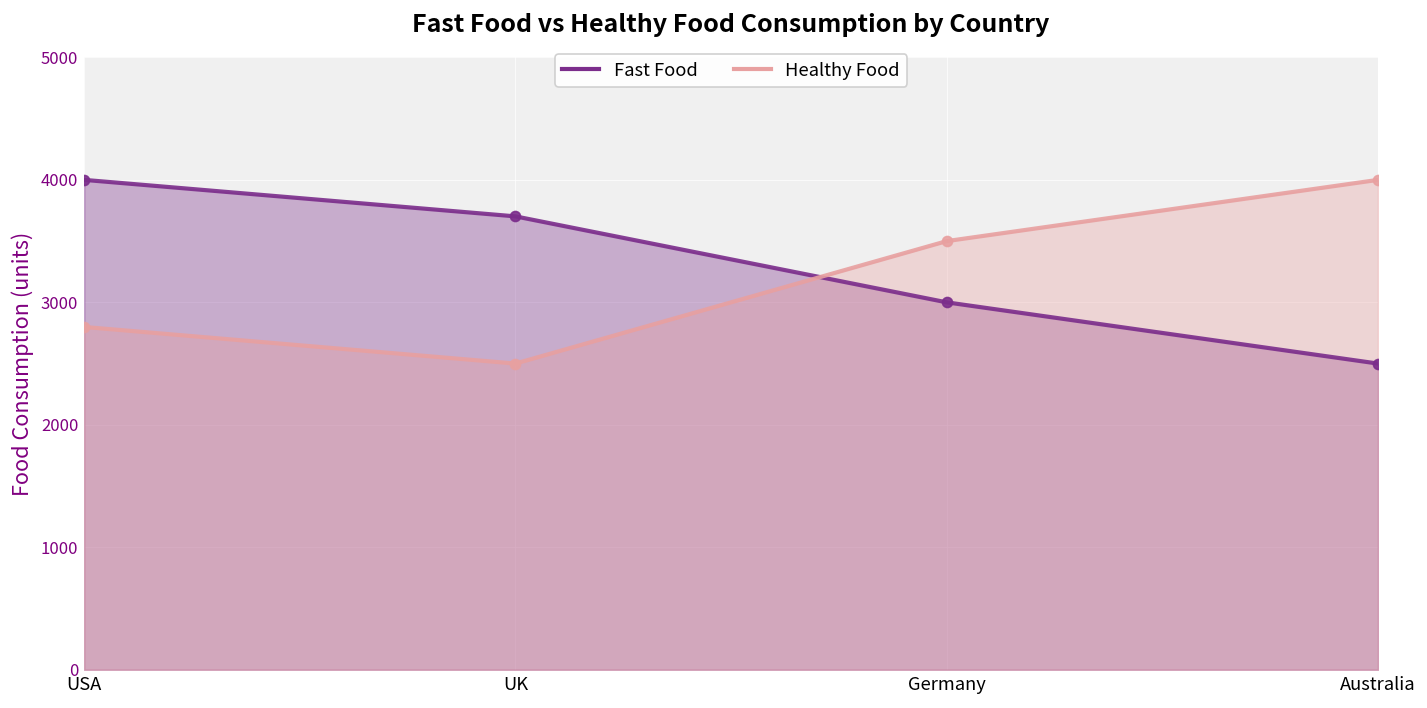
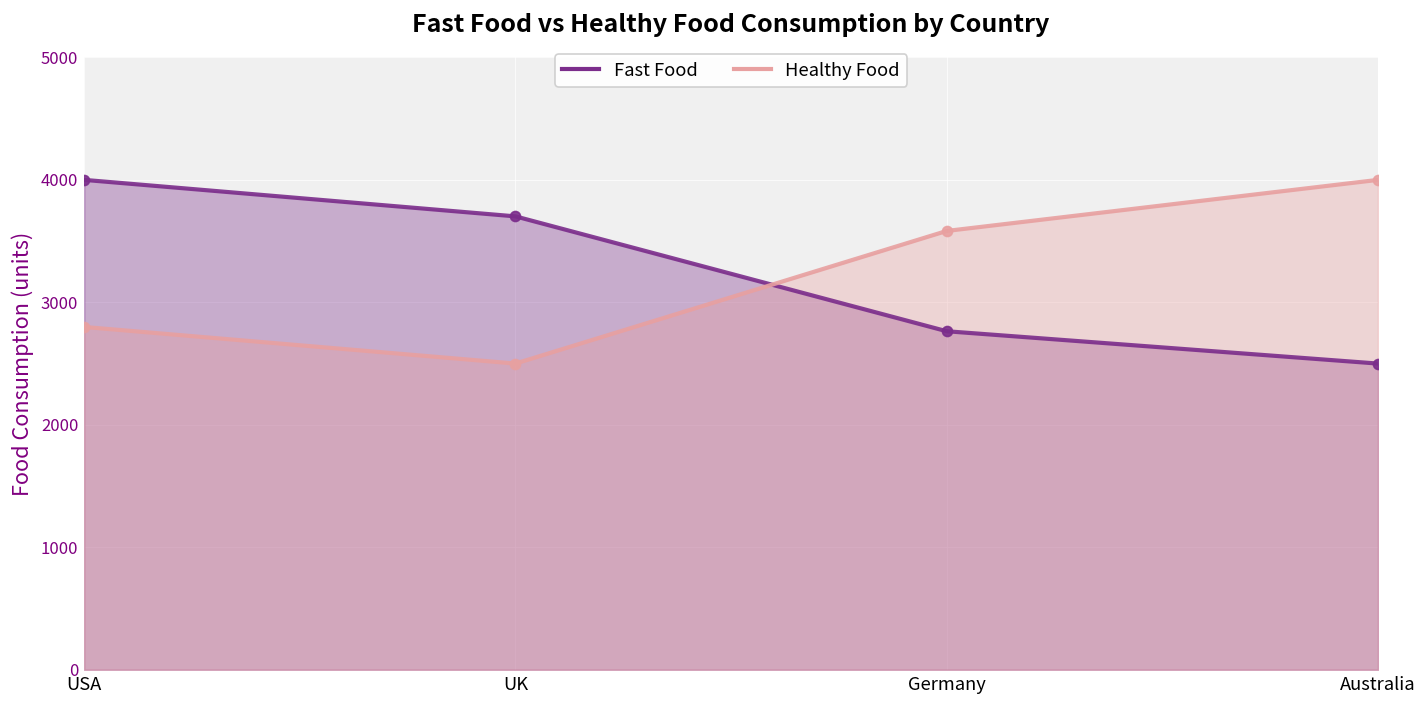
Fast Food, Germany: 3000 -> 2760
Healthy Food, Germany: 3500 -> 3580
